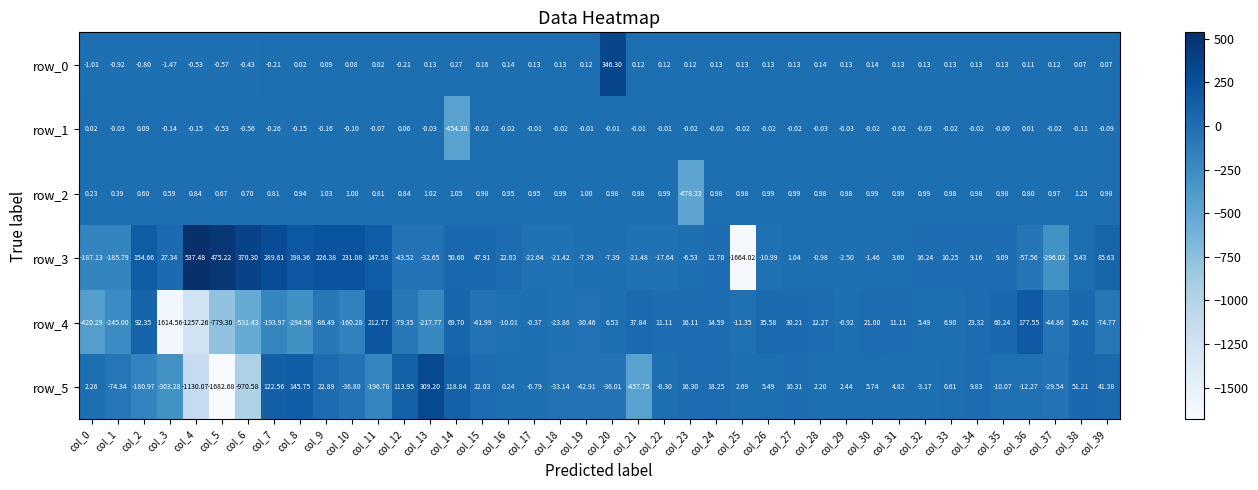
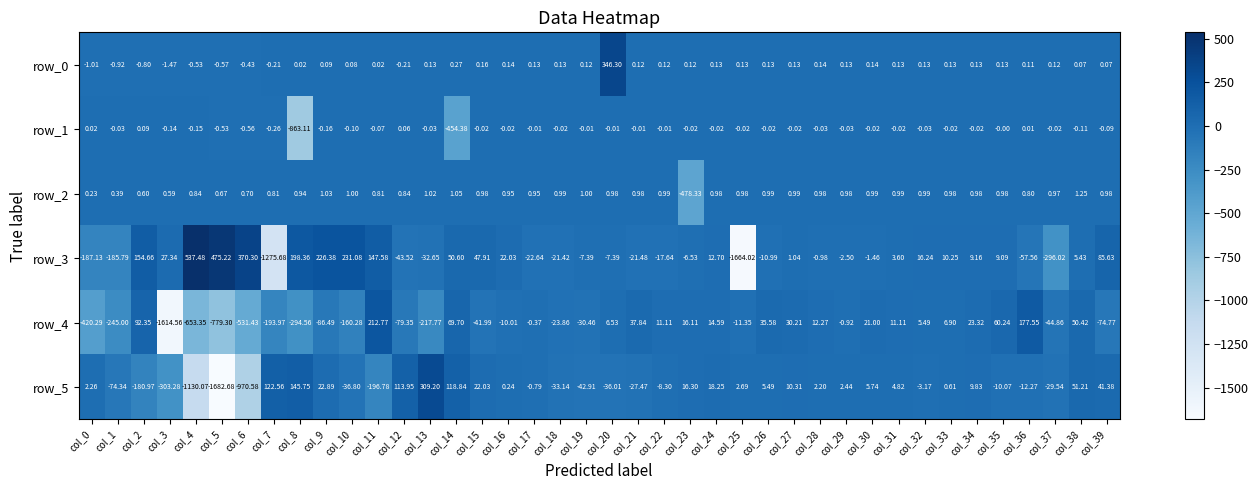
row_1, col_8: -0.15 -> -863.11
row_3, col_7: 289.61 -> -1275.68
row_4, col_4: -1257.26 -> -653.35
row_5, col_21: -457.75 -> -27.47
